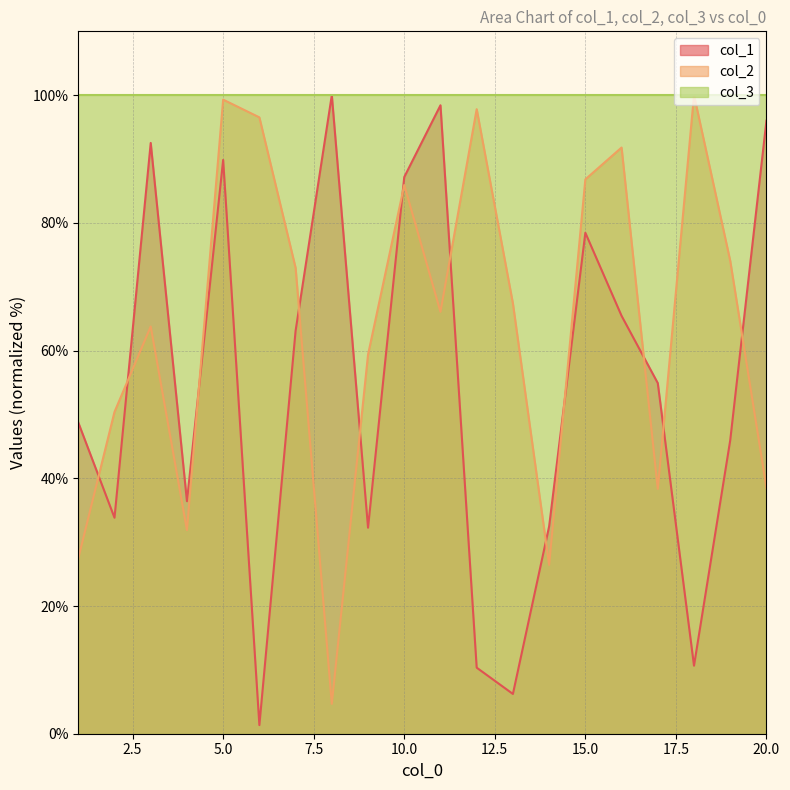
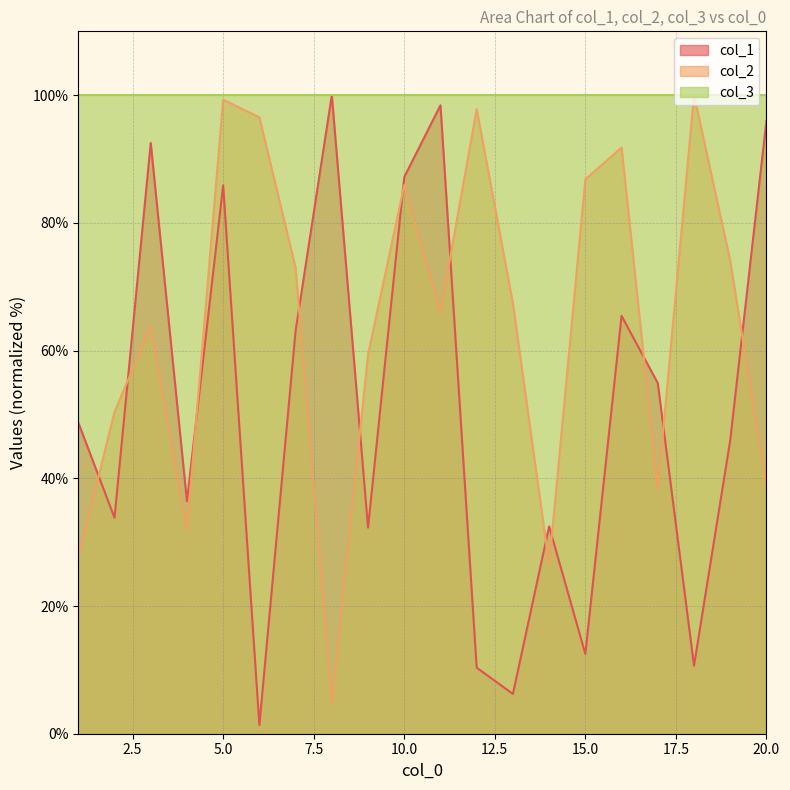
col_1, 5.0: 90% -> 86%
col_1, 15.0: 78% -> 12%
